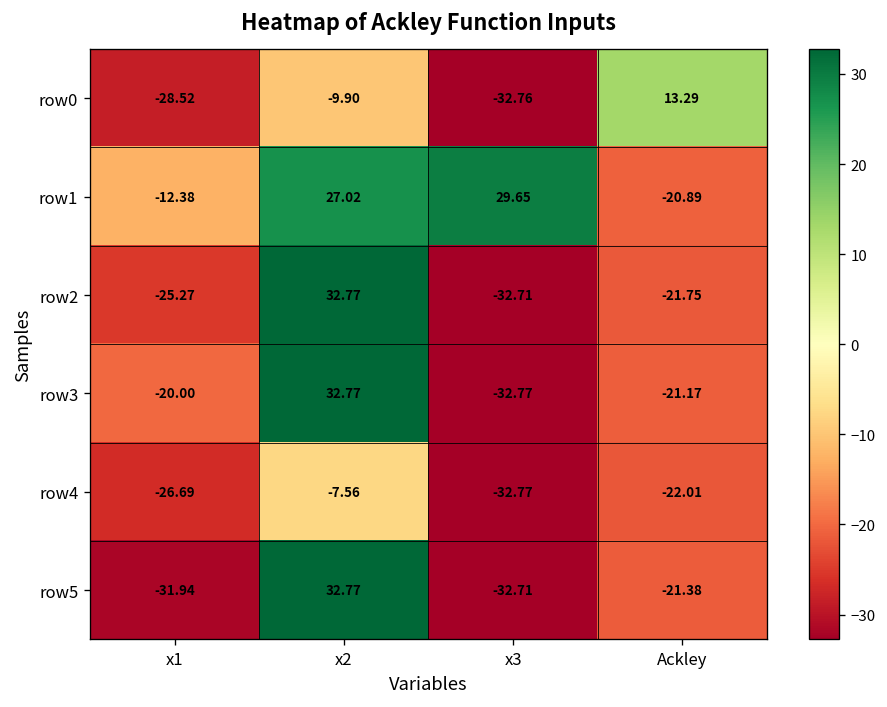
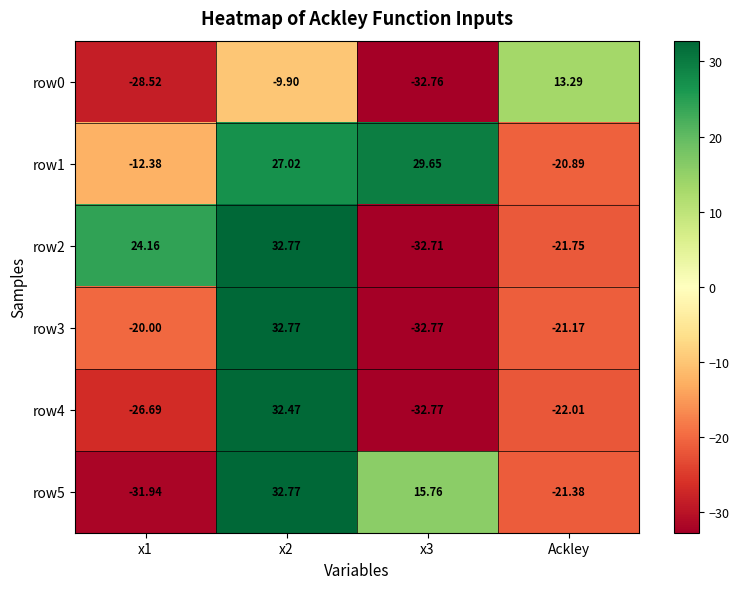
row2, x1: -25.27 -> 24.16
row4, x2: -7.56 -> 32.47
row5, x3: -32.71 -> 15.76
